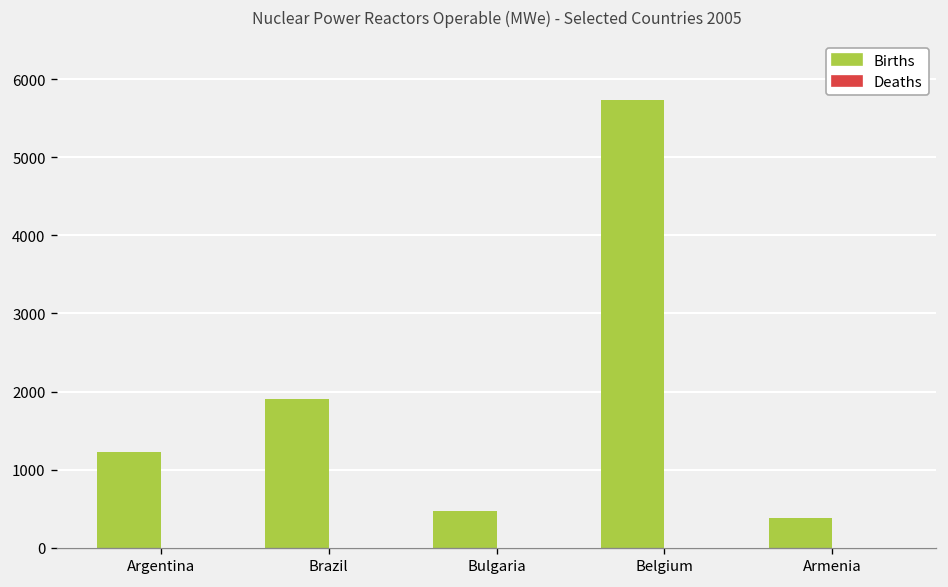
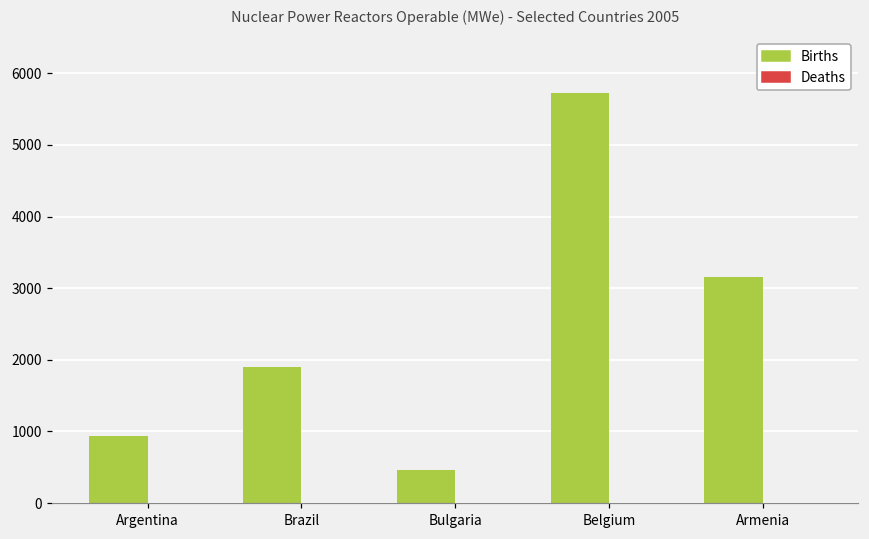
Births, Argentina: 1200 -> 900
Births, Armenia: 400 -> 3200
